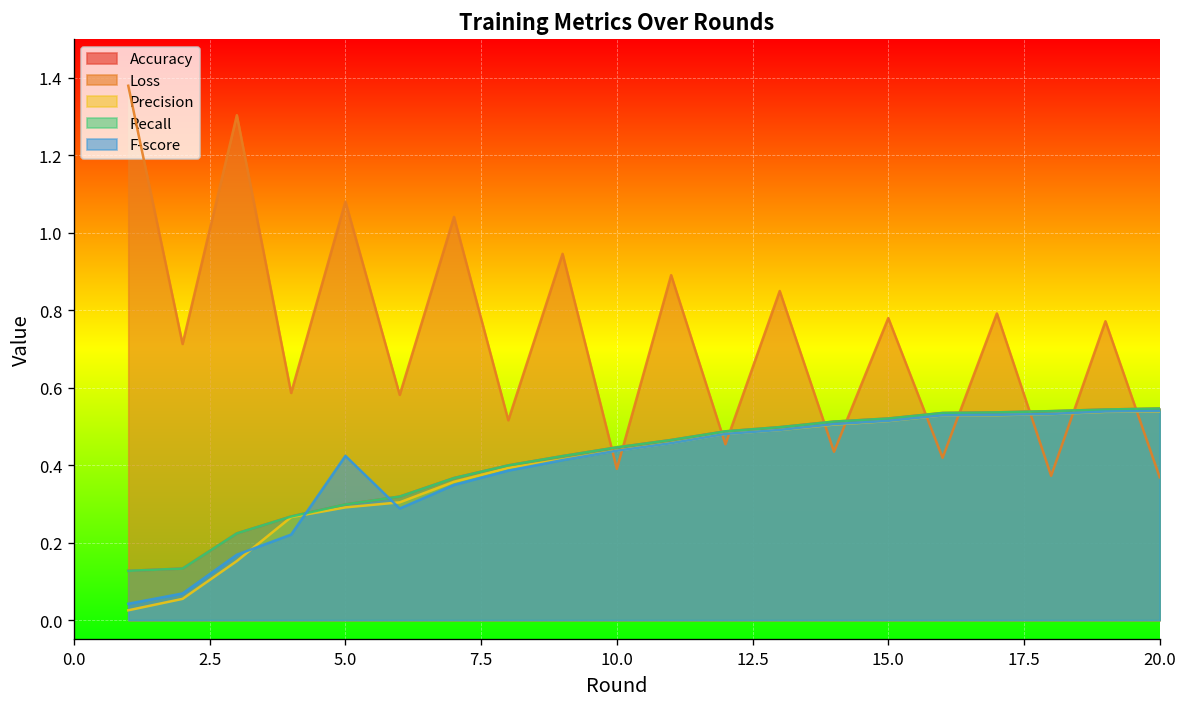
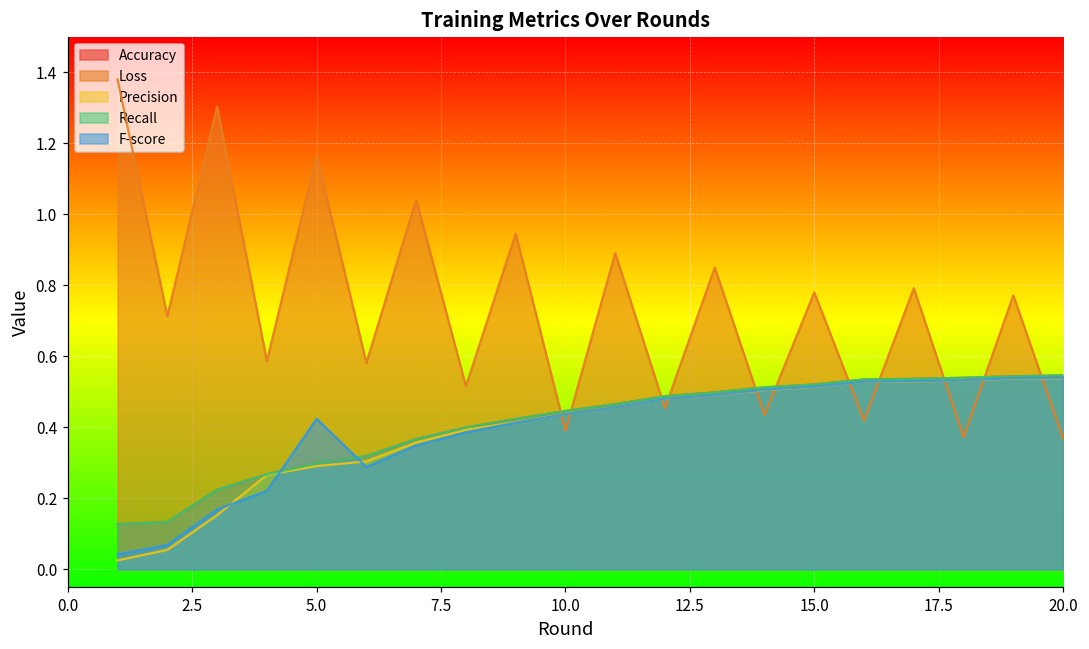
Loss, 5.0: 1.08 -> 1.17
